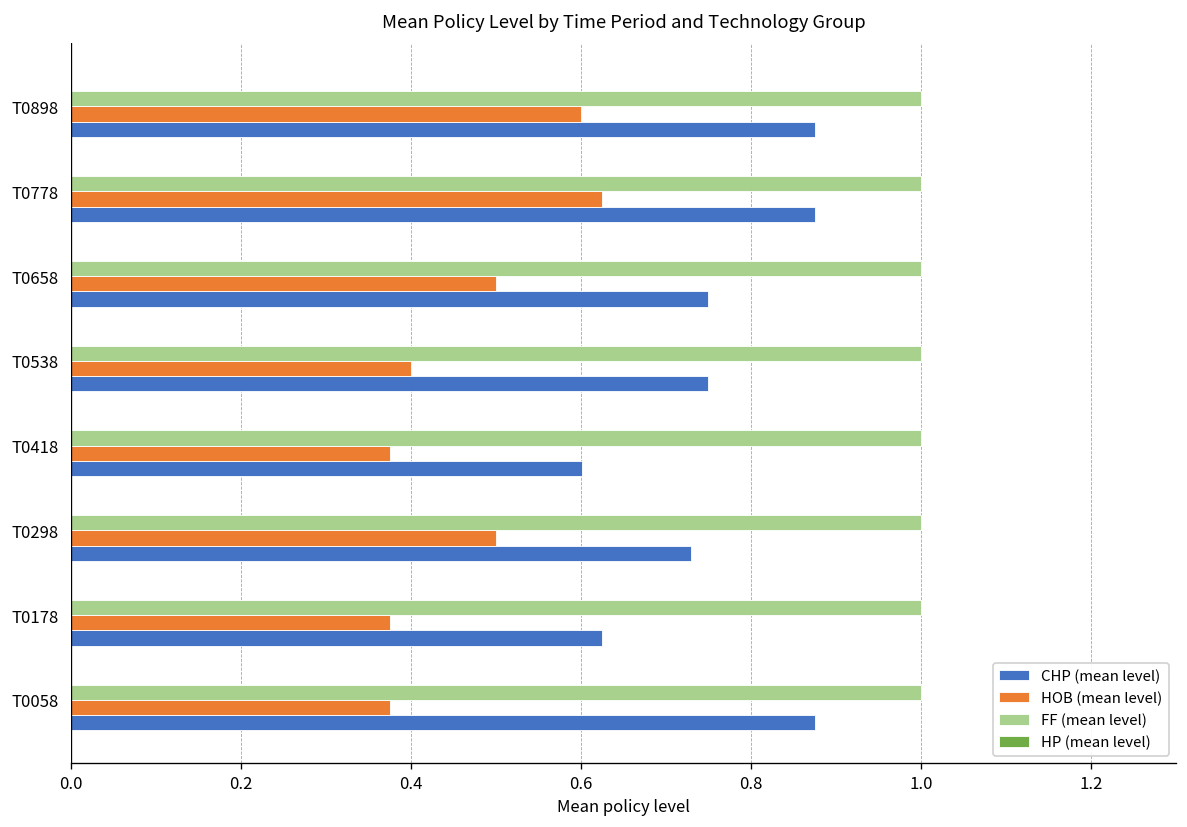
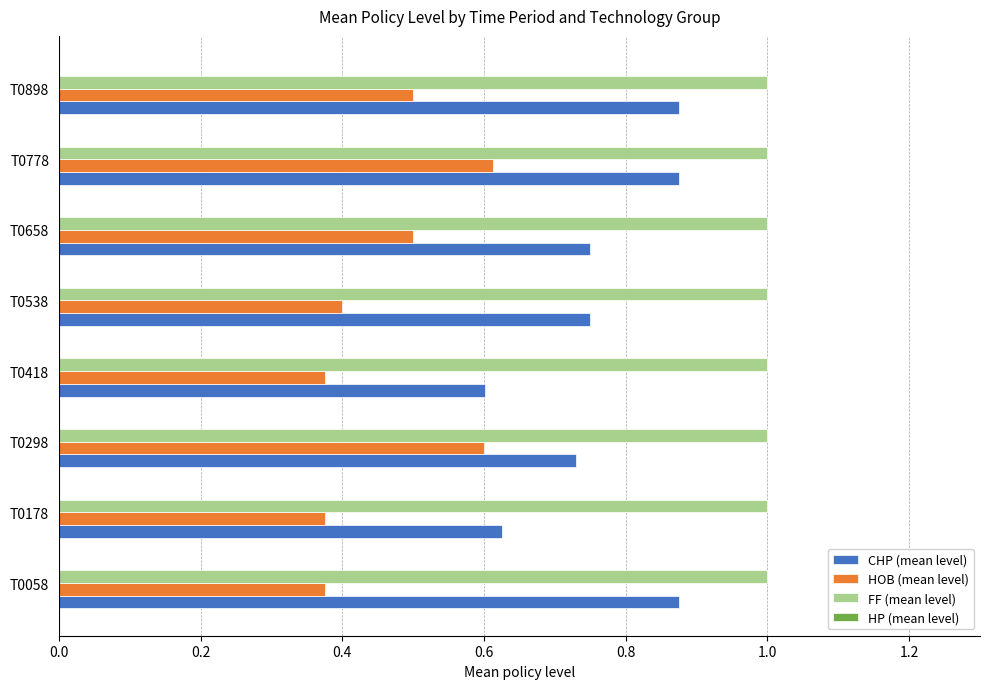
HOB (mean level), T0898: 0.6 -> 0.5
HOB (mean level), T0778: 0.63 -> 0.61
HOB (mean level), T0298: 0.5 -> 0.6
